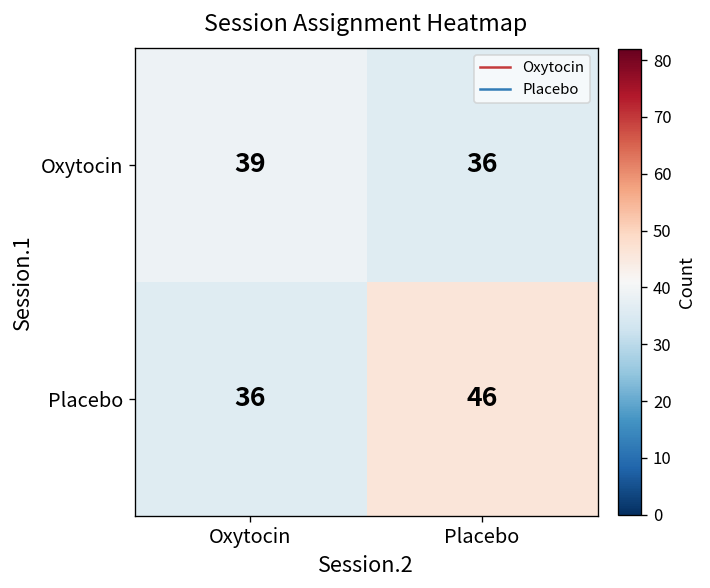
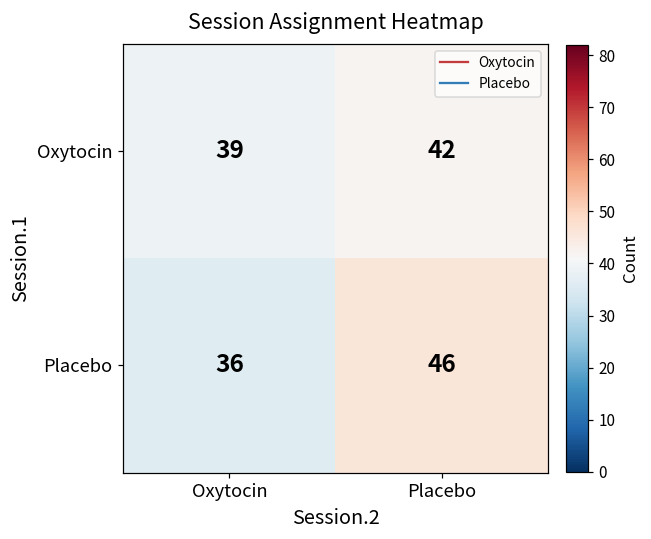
Oxytocin, Placebo: 36 -> 42
